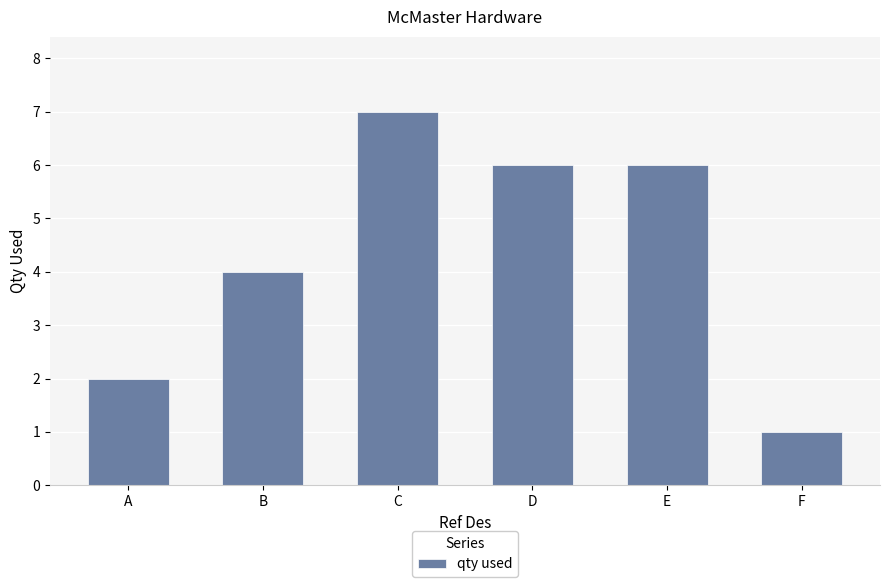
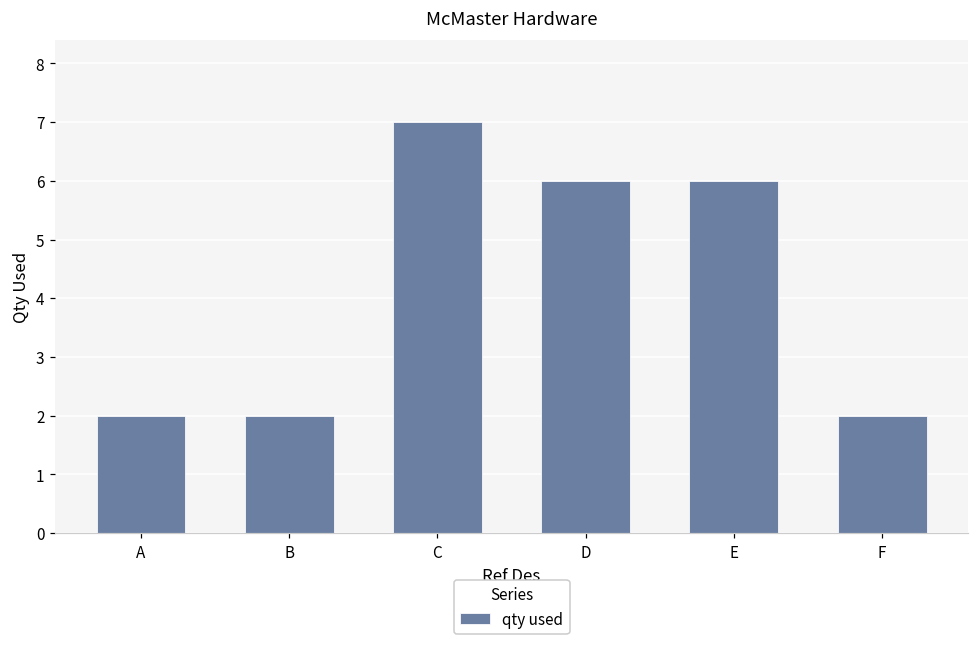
B: 4 -> 2
F: 1 -> 2
